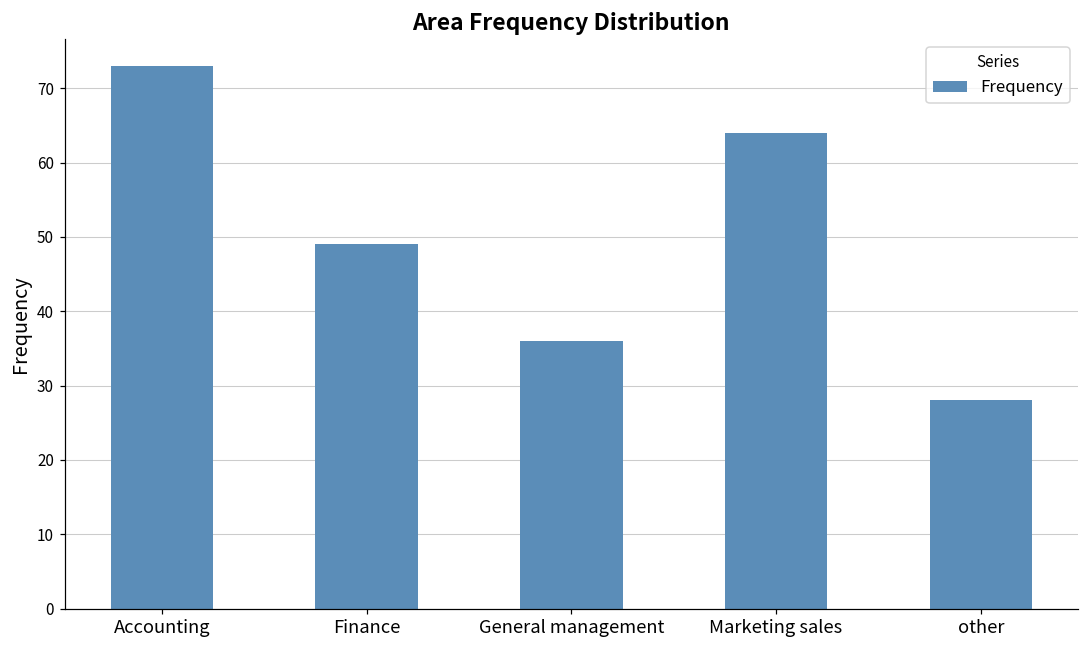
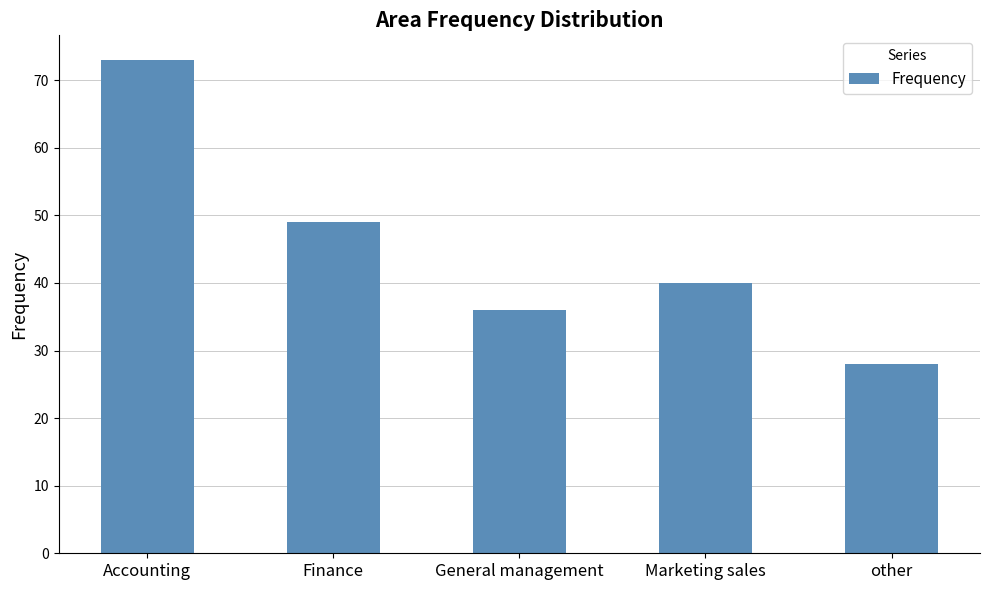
Marketing sales: 64 -> 40
